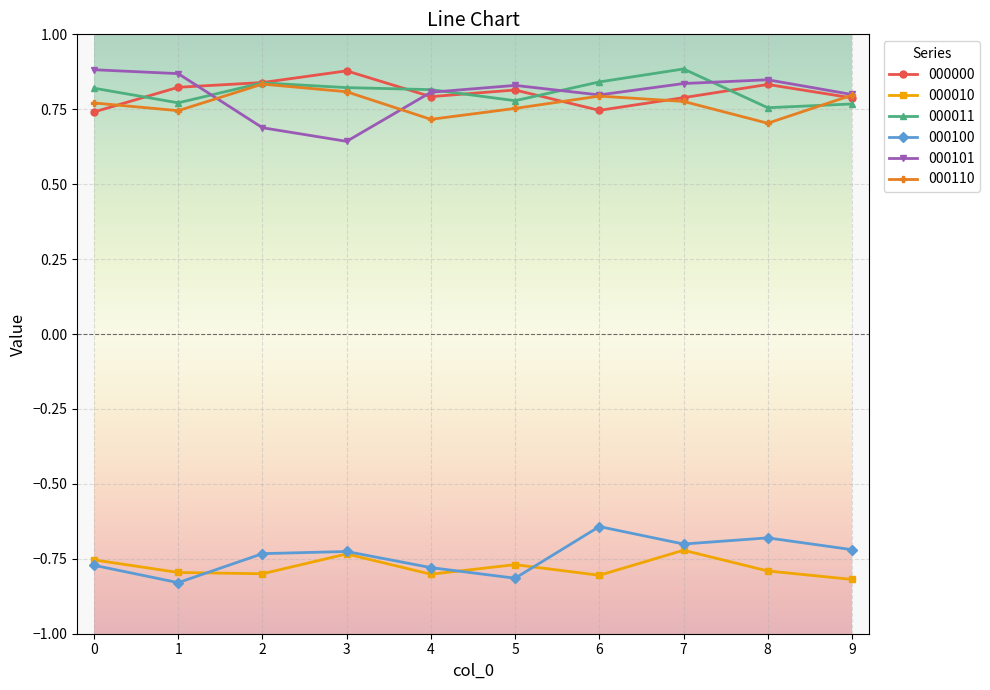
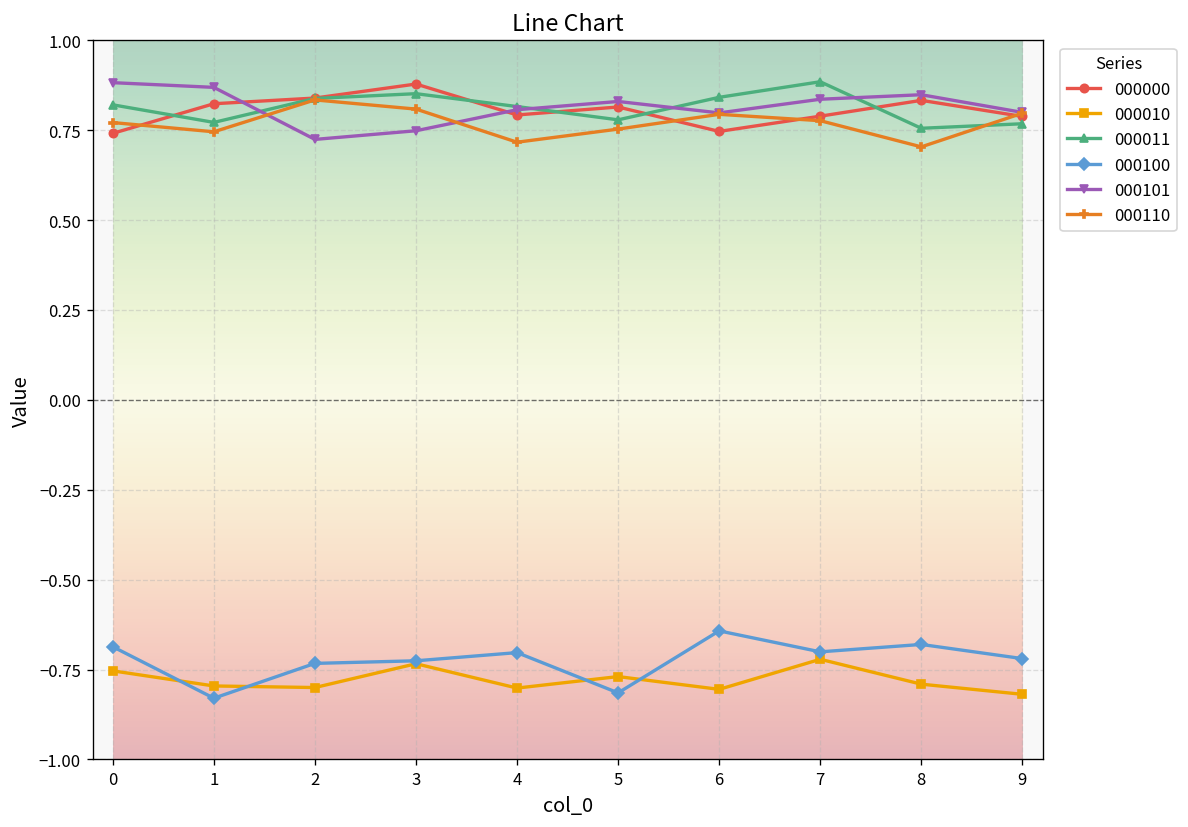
000100, 0: -0.77 -> -0.69
000101, 2: 0.69 -> 0.72
000011, 3: 0.82 -> 0.85
000101, 3: 0.64 -> 0.75
000100, 4: -0.78 -> -0.70
